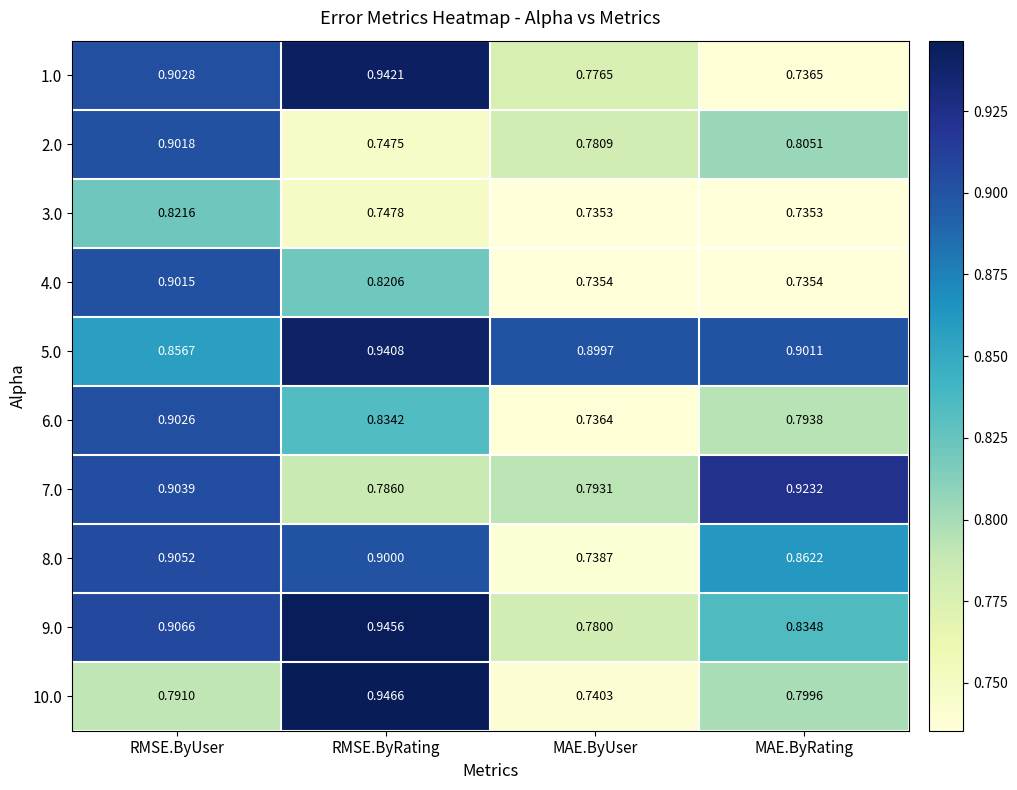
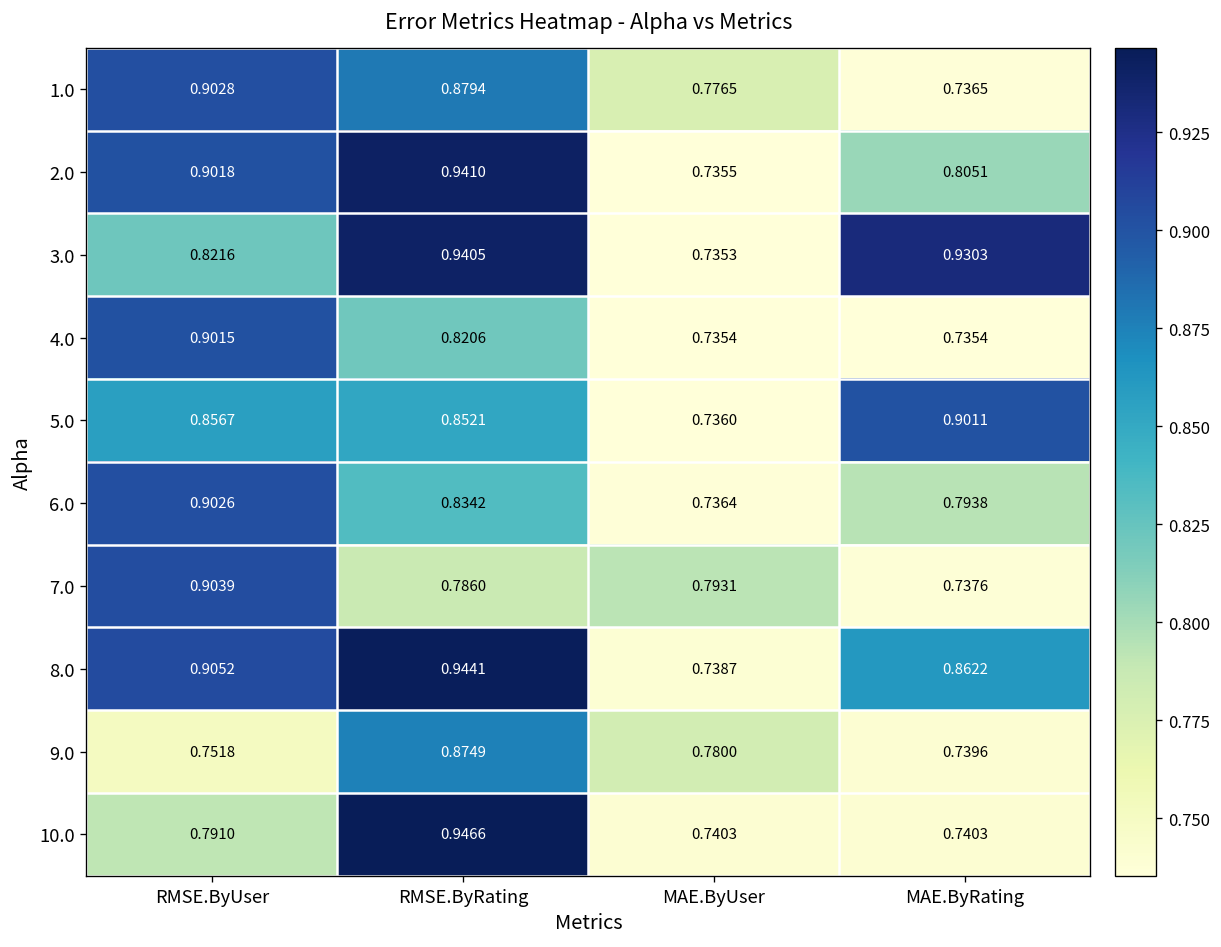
1.0, RMSE.ByRating: 0.9421 -> 0.8794
2.0, RMSE.ByRating: 0.7475 -> 0.9410
2.0, MAE.ByUser: 0.7809 -> 0.7355
3.0, RMSE.ByRating: 0.7478 -> 0.9405
3.0, MAE.ByRating: 0.7353 -> 0.9303
5.0, RMSE.ByRating: 0.9408 -> 0.8521
5.0, MAE.ByUser: 0.8997 -> 0.7360
7.0, MAE.ByRating: 0.9232 -> 0.7376
8.0, RMSE.ByRating: 0.9000 -> 0.9441
9.0, RMSE.ByUser: 0.9066 -> 0.7518
9.0, RMSE.ByRating: 0.9456 -> 0.8749
9.0, MAE.ByRating: 0.8348 -> 0.7396
10.0, MAE.ByRating: 0.7996 -> 0.7403
